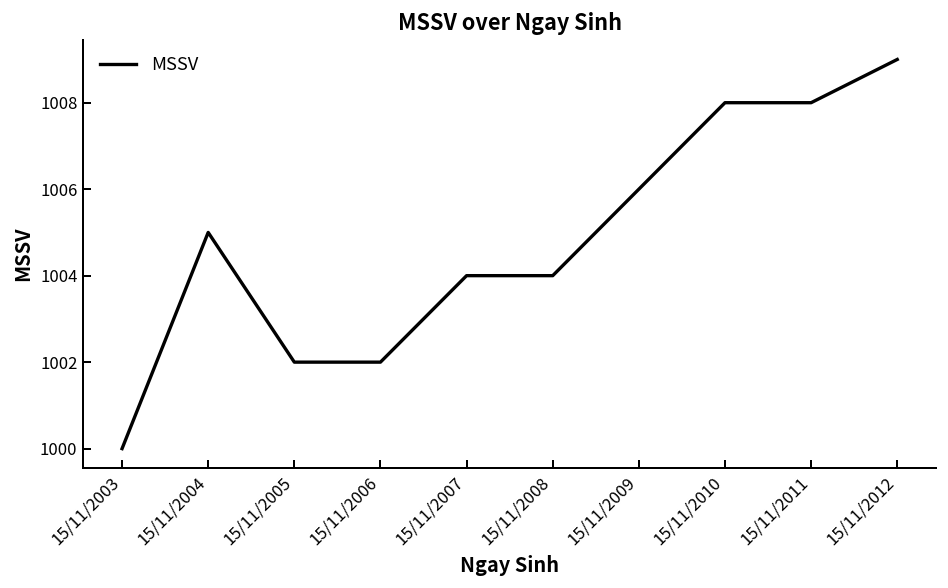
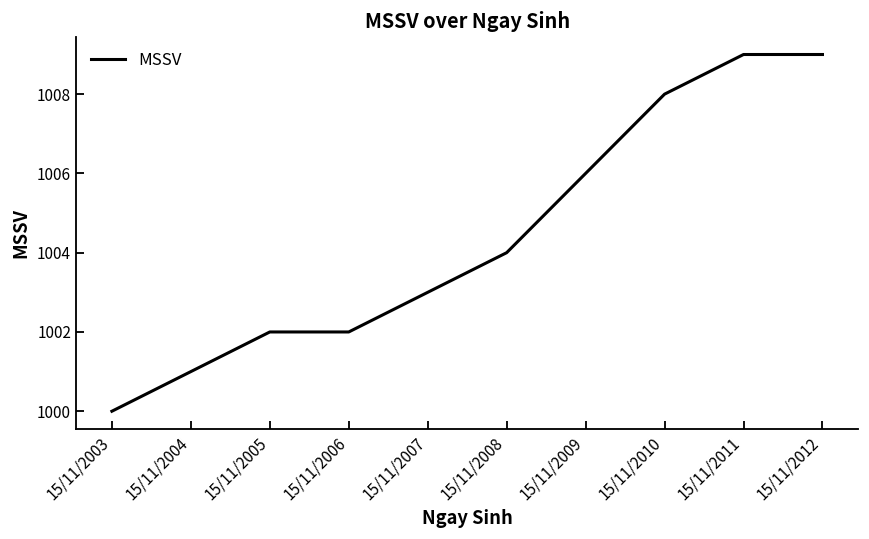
15/11/2004: 1005 -> 1001
15/11/2007: 1004 -> 1003
15/11/2011: 1008 -> 1009
